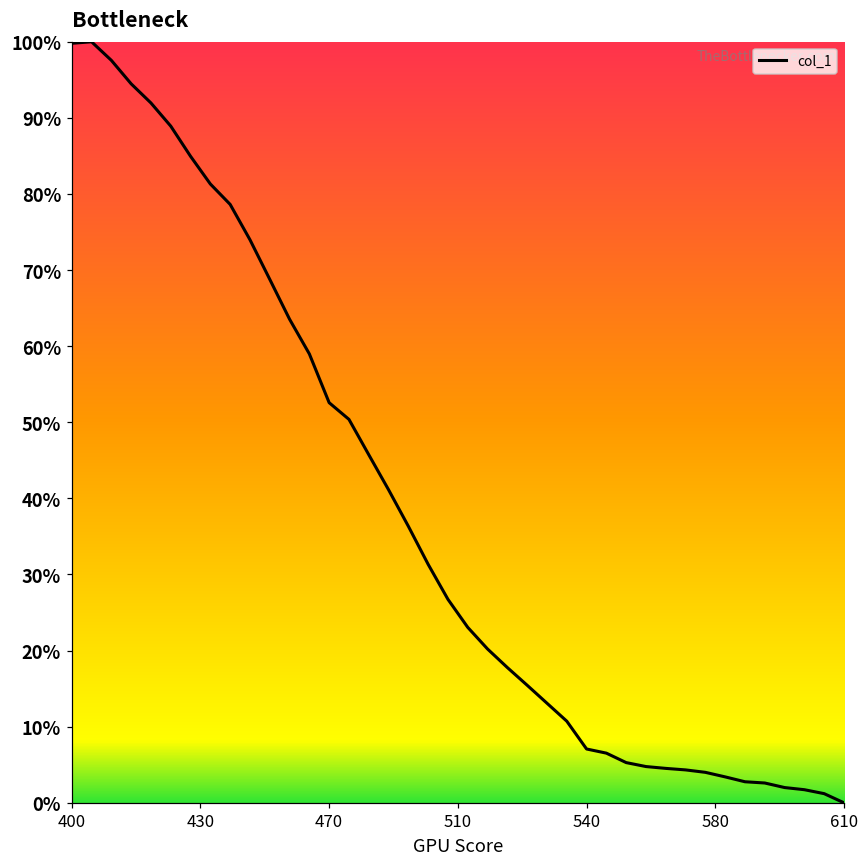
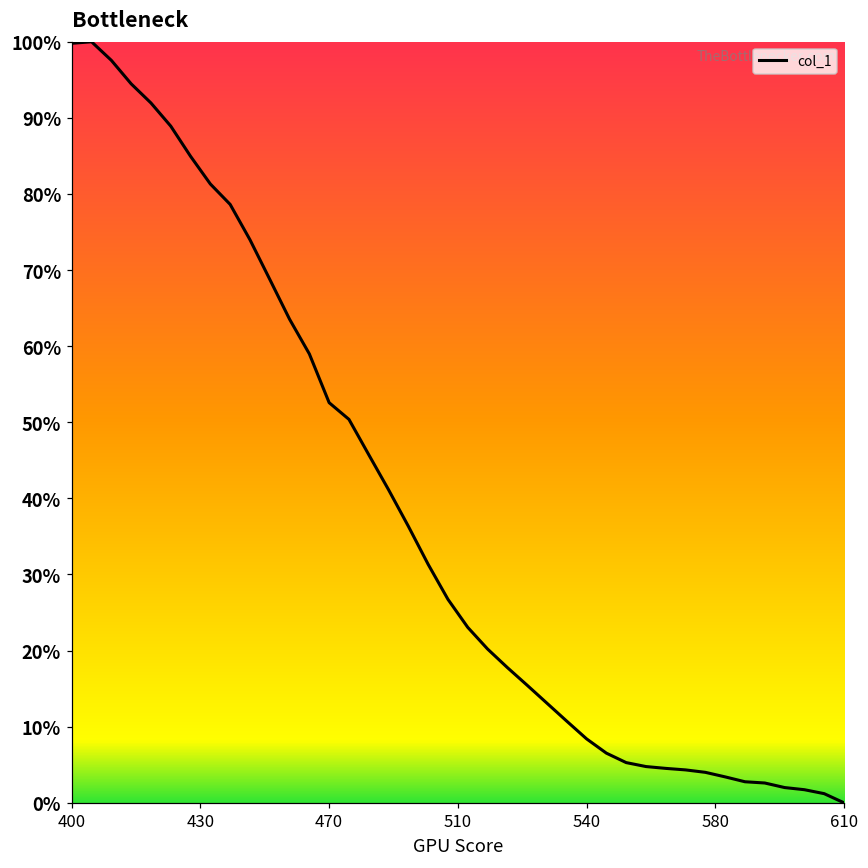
540: 7% -> 8%
